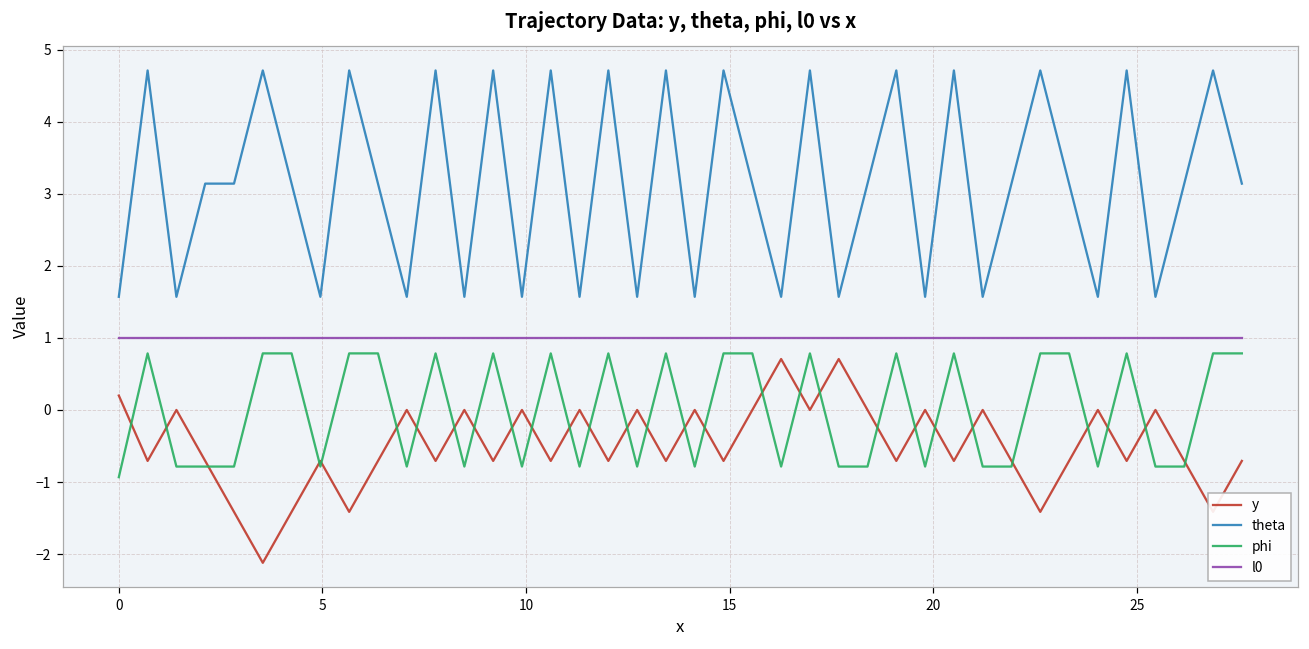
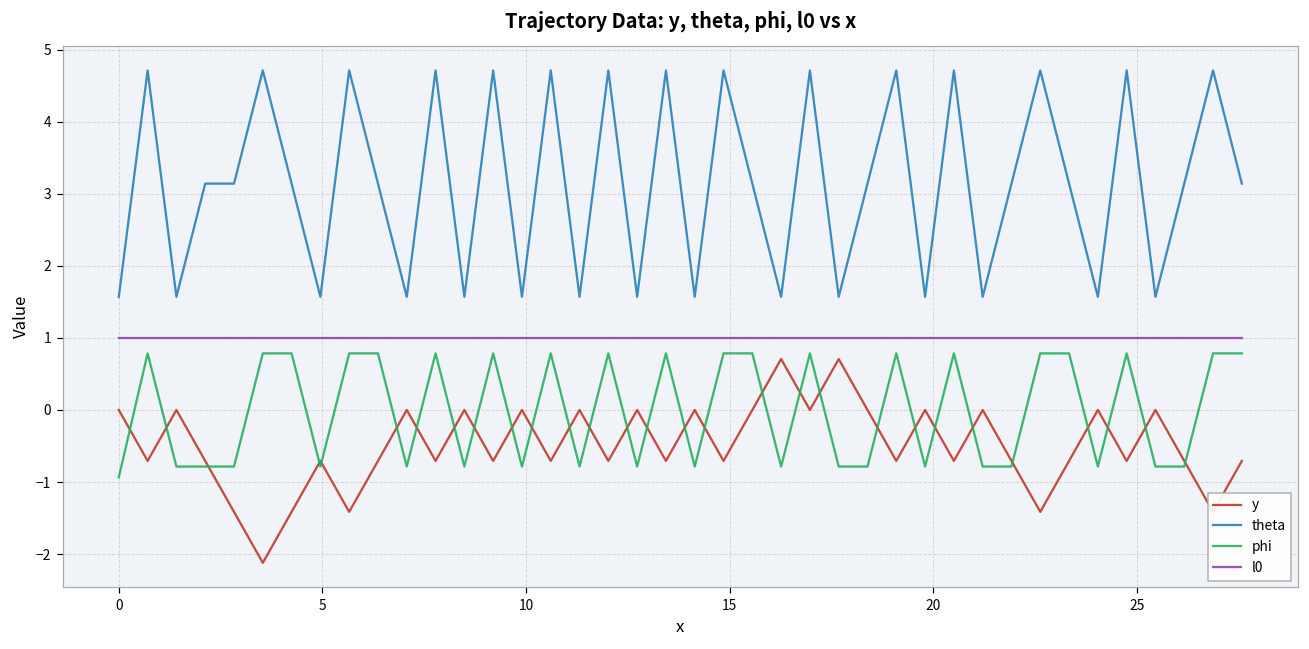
y, 0: 0.2 -> 0.0
